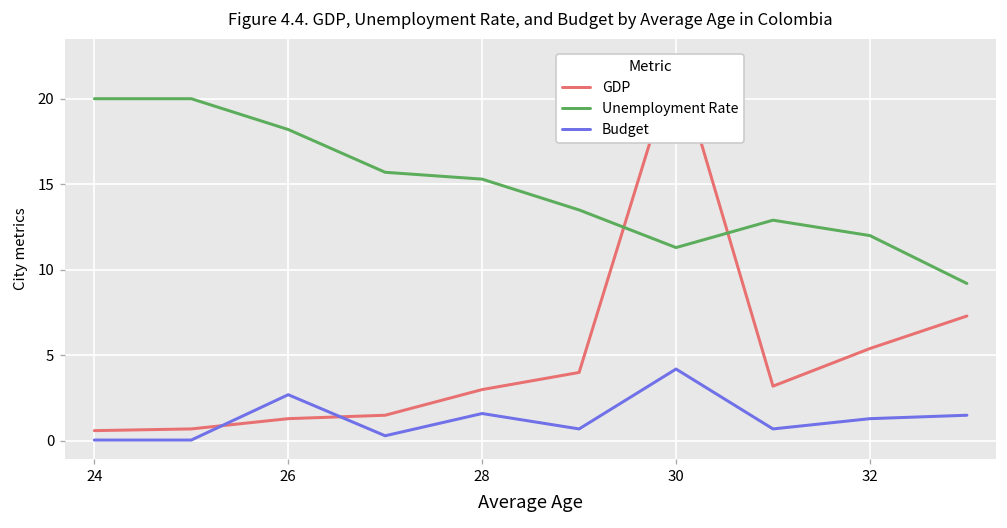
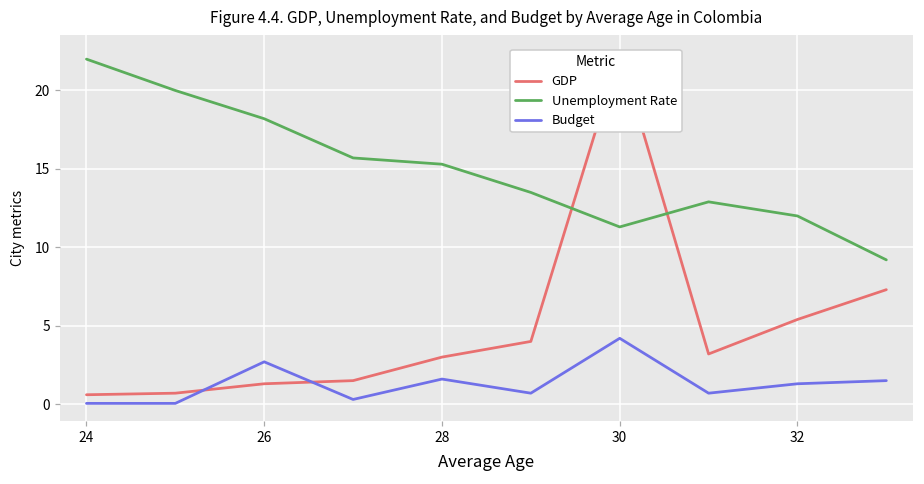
Unemployment Rate, 24: 20 -> 22
